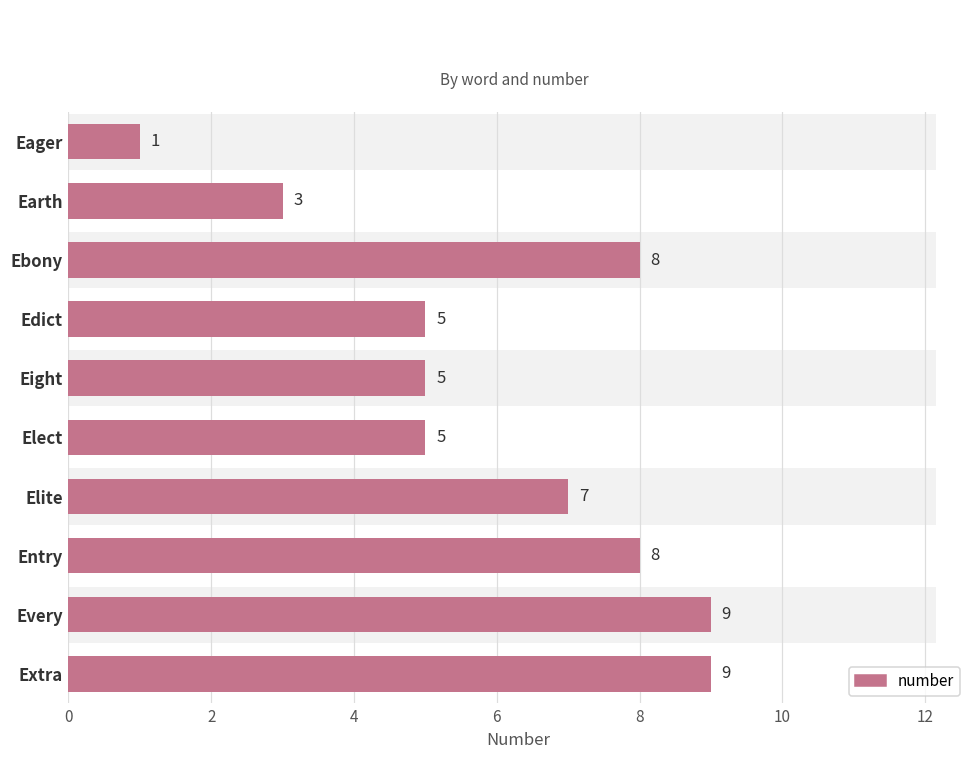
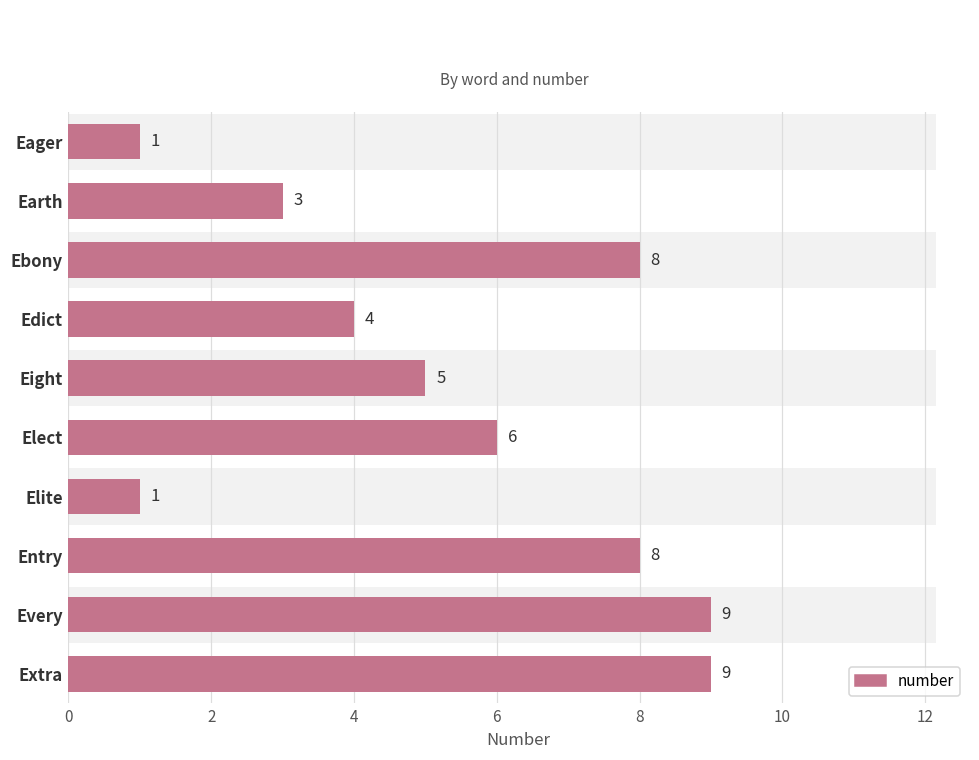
number, Edict: 5 -> 4
number, Elect: 5 -> 6
number, Elite: 7 -> 1
